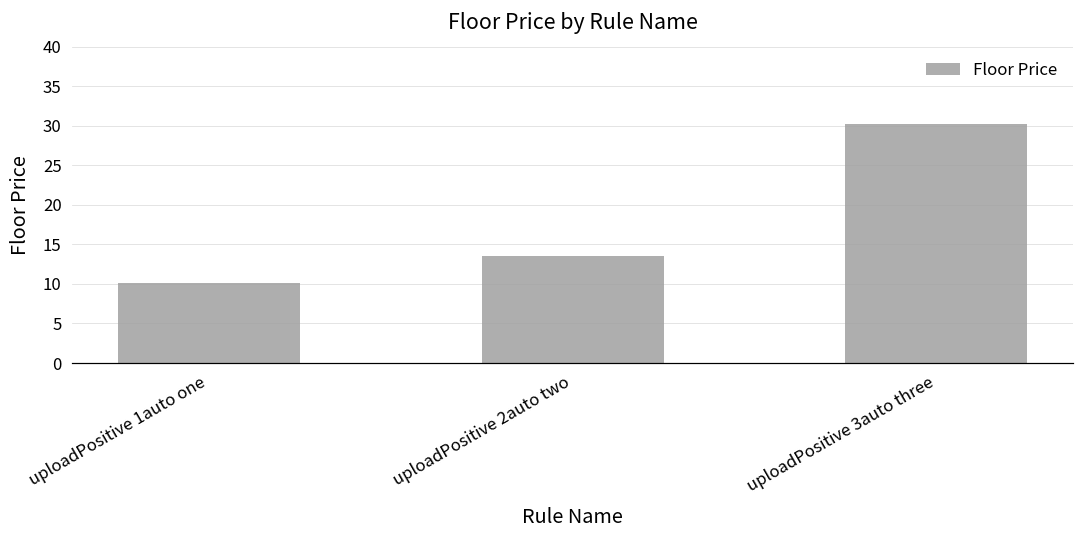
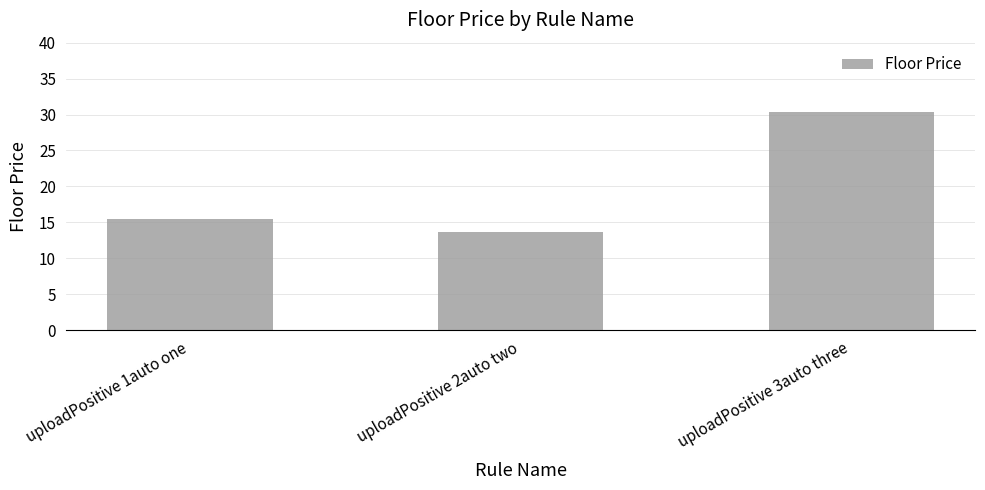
uploadPositive 1auto one: 10 -> 15
